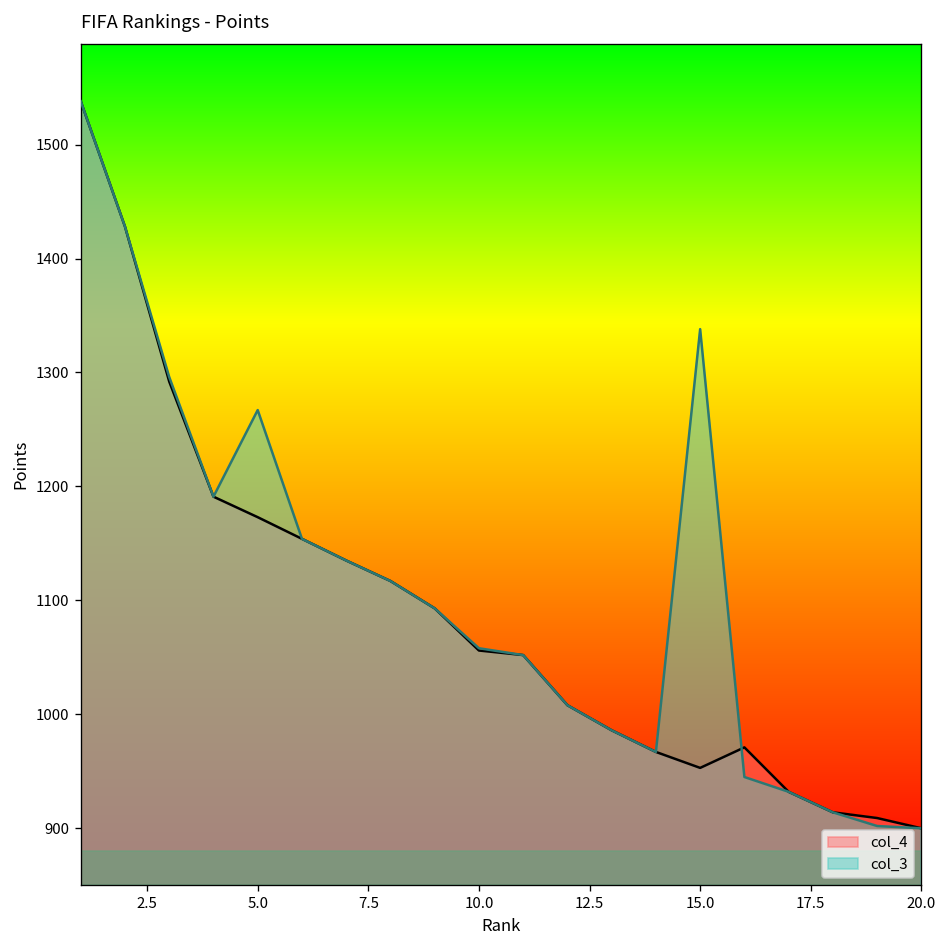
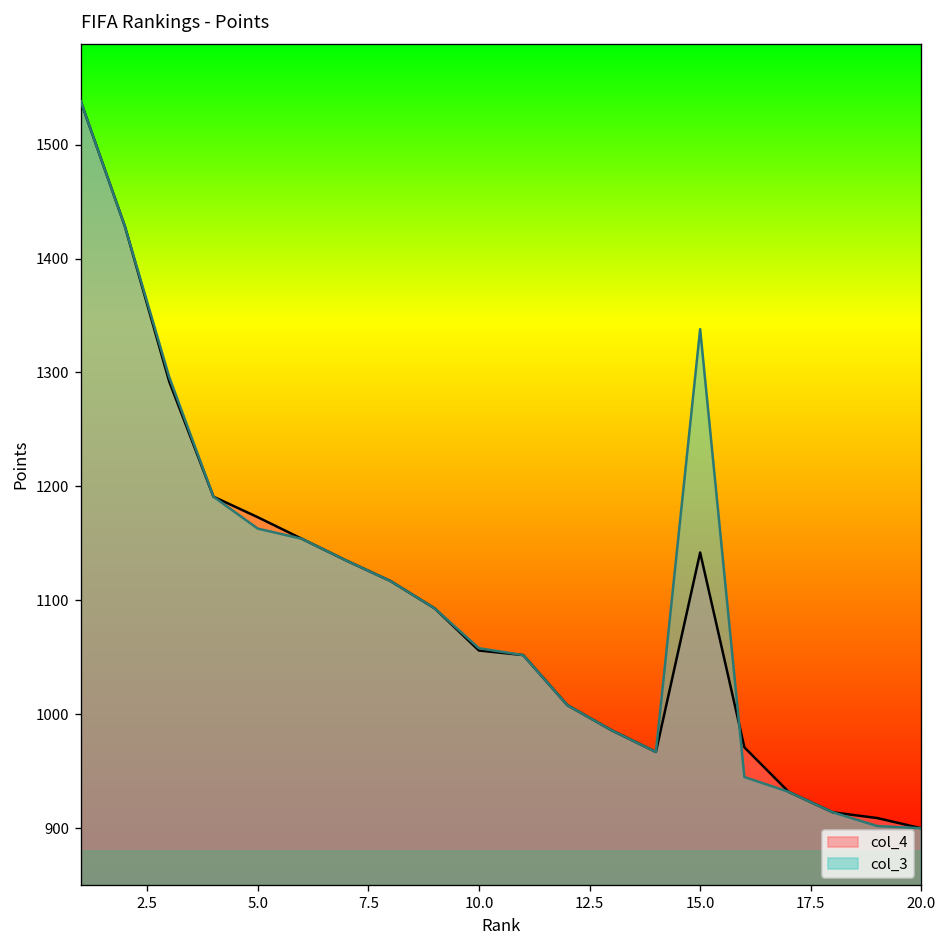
col_3, 5.0: 1270 -> 1160
col_4, 15.0: 950 -> 1140
